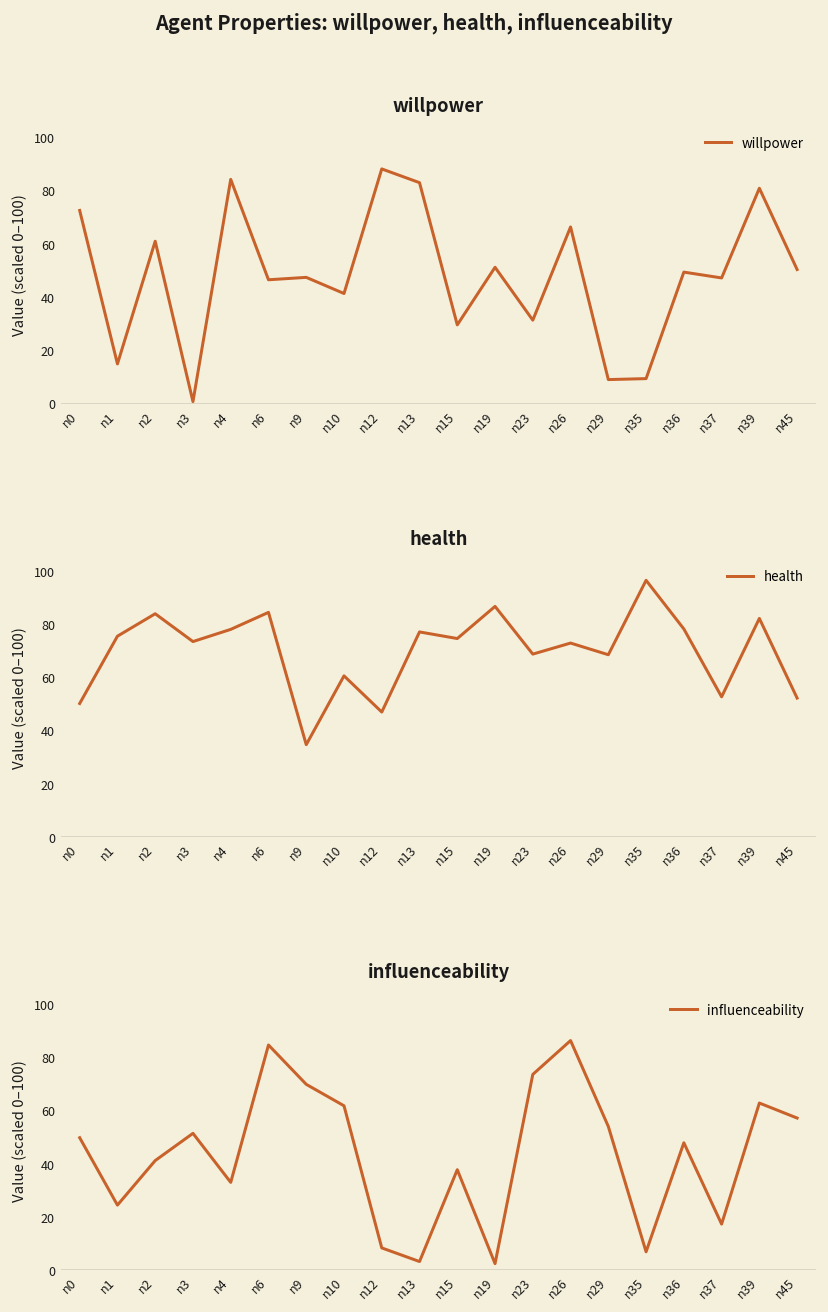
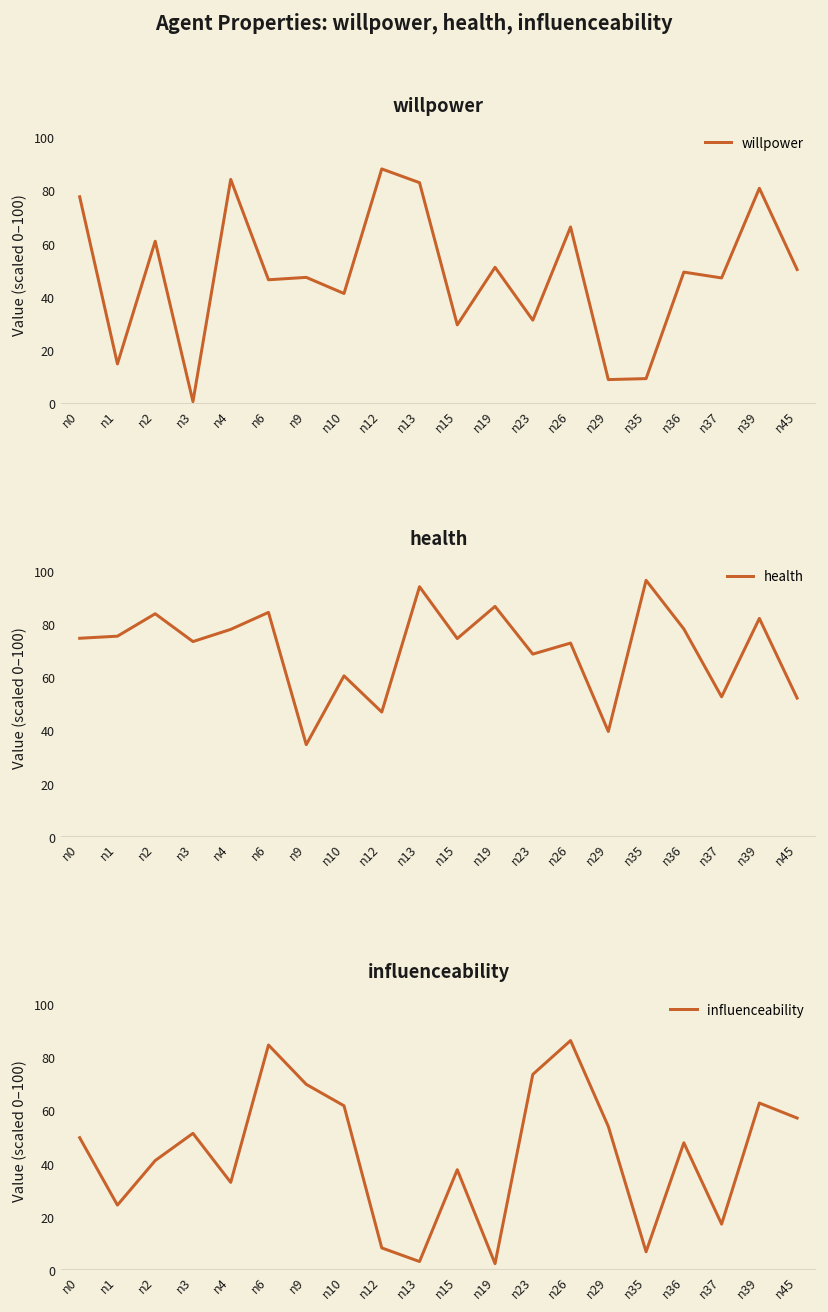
willpower, n0: 73 -> 78
health, n0: 50 -> 75
health, n13: 77 -> 94
health, n29: 68 -> 40
